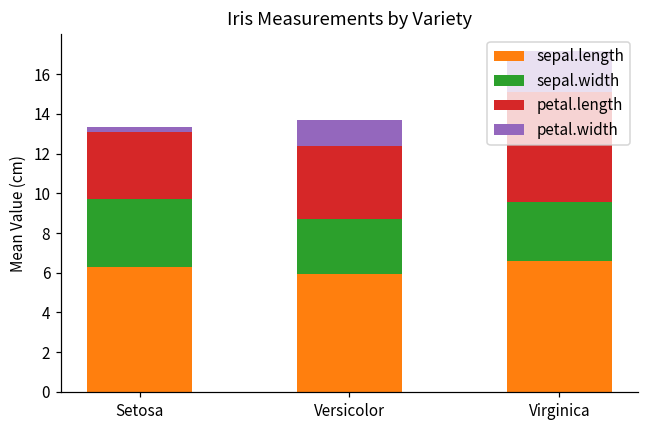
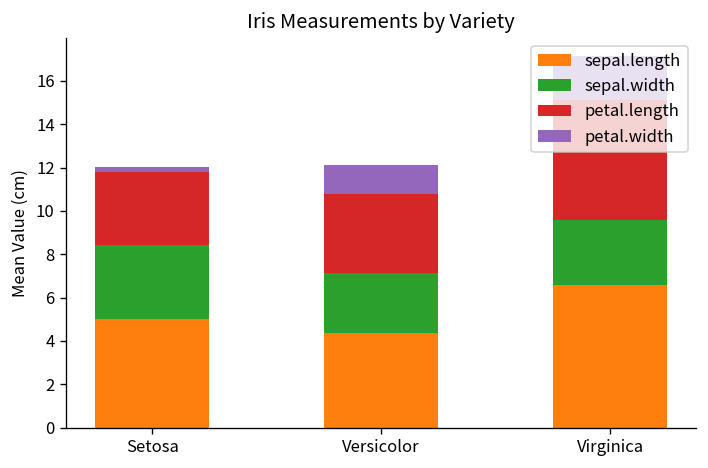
sepal.length, Setosa: 6.3 -> 5.0
sepal.length, Versicolor: 5.9 -> 4.4
